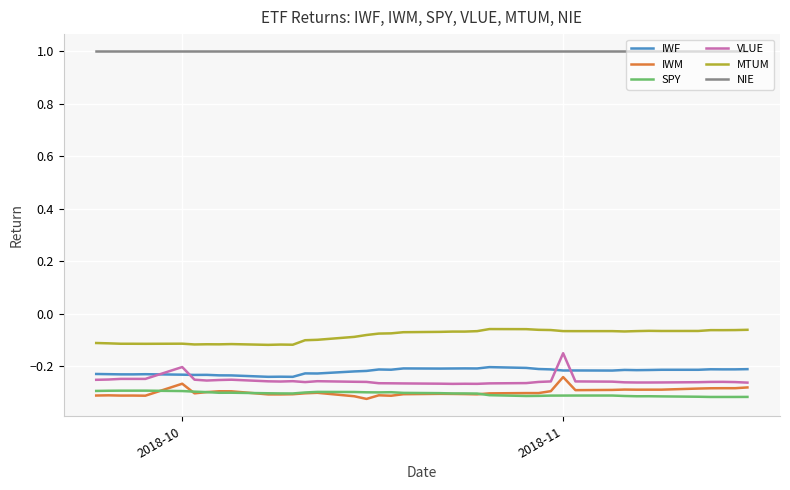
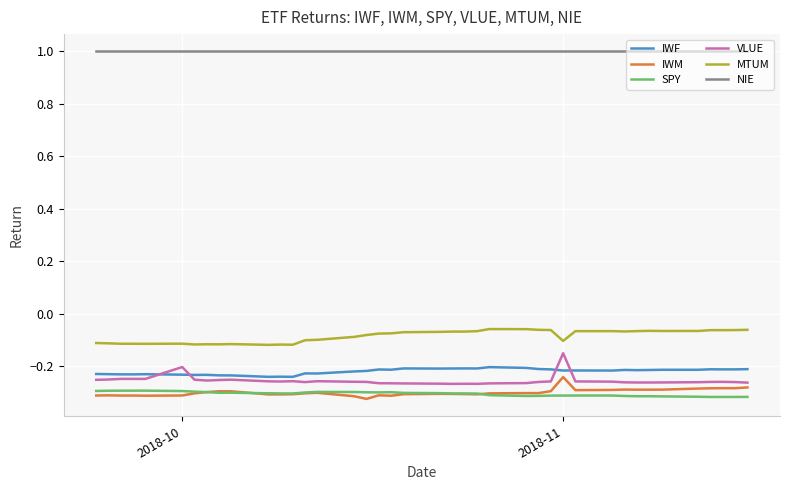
IWM, 2018-10: -0.27 -> -0.31
MTUM, 2018-11: -0.07 -> -0.10
